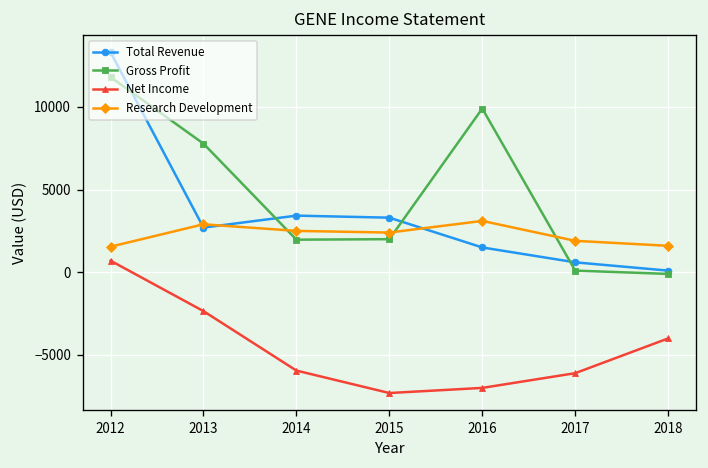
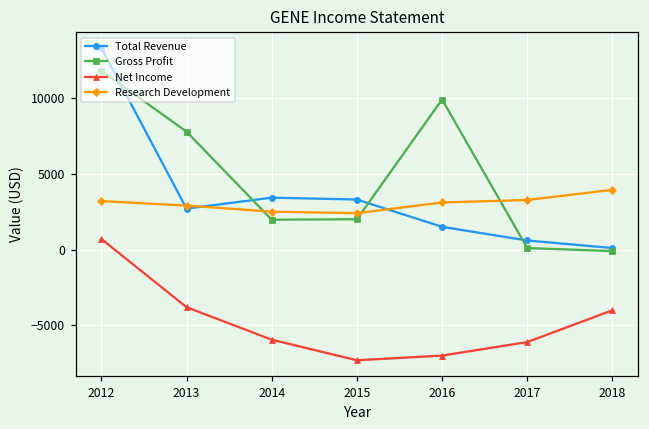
Research Development, 2012: 1500 -> 3200
Net Income, 2013: -2300 -> -3800
Research Development, 2017: 1900 -> 3300
Research Development, 2018: 1600 -> 3900
